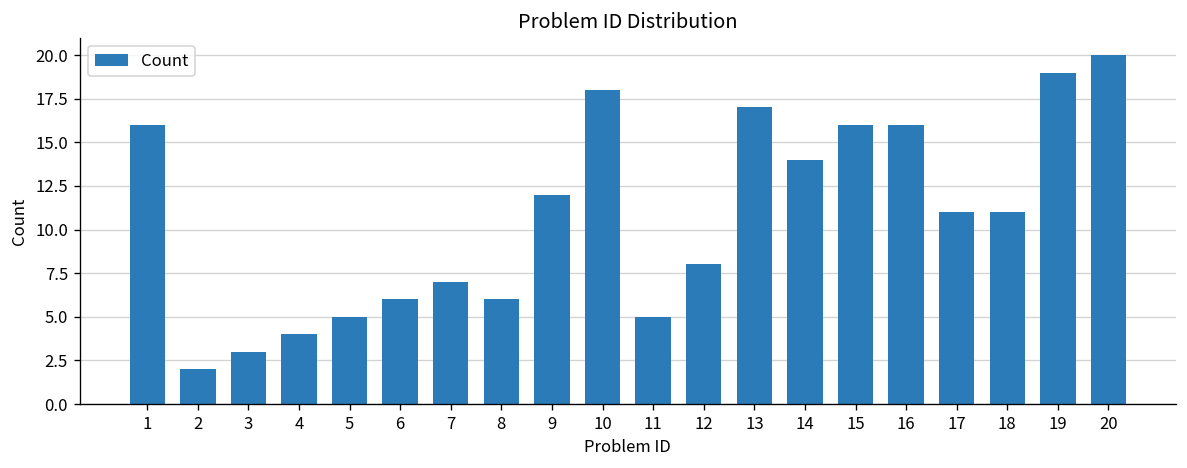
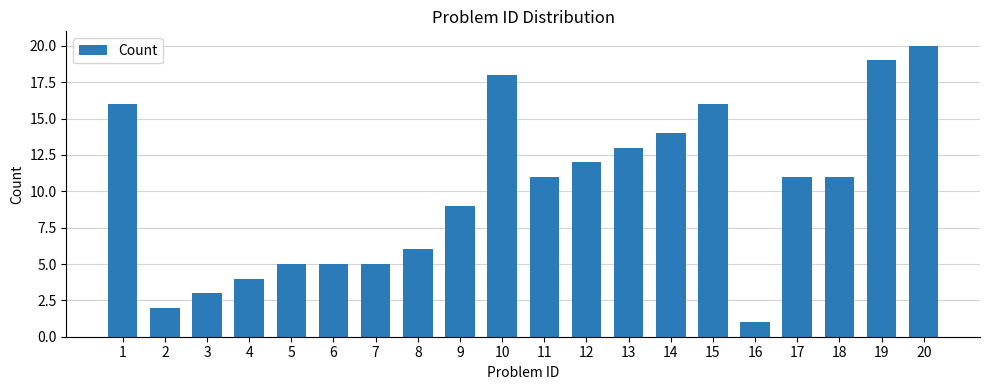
6: 6 -> 5
7: 7 -> 5
9: 12 -> 9
11: 5 -> 11
12: 8 -> 12
13: 17 -> 13
16: 16 -> 1
